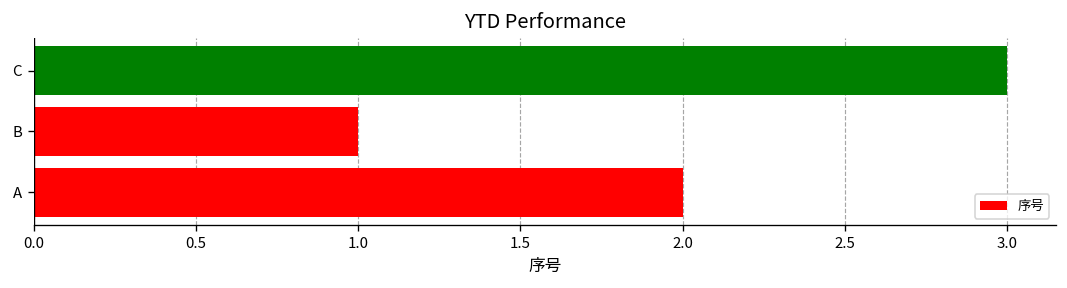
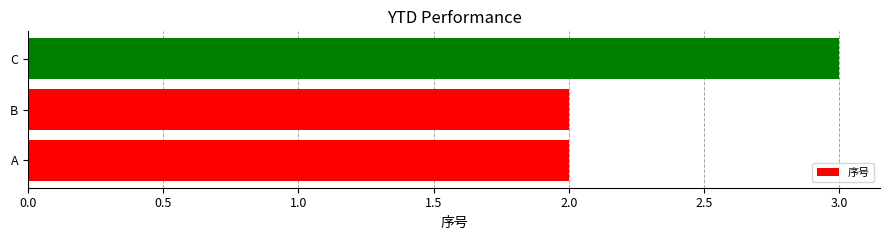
B: 1 -> 2
